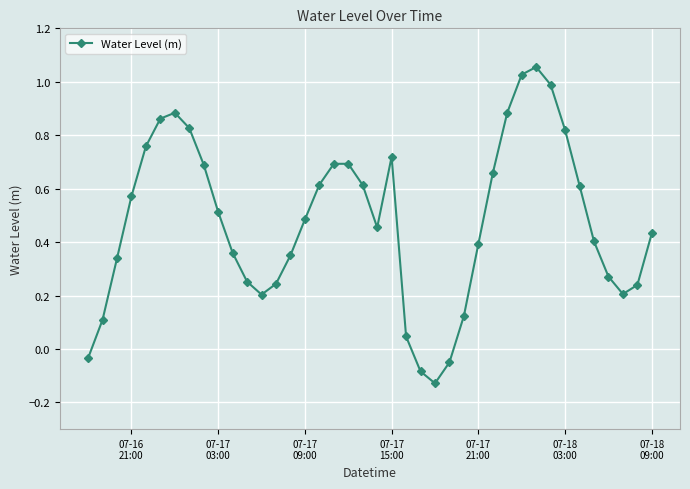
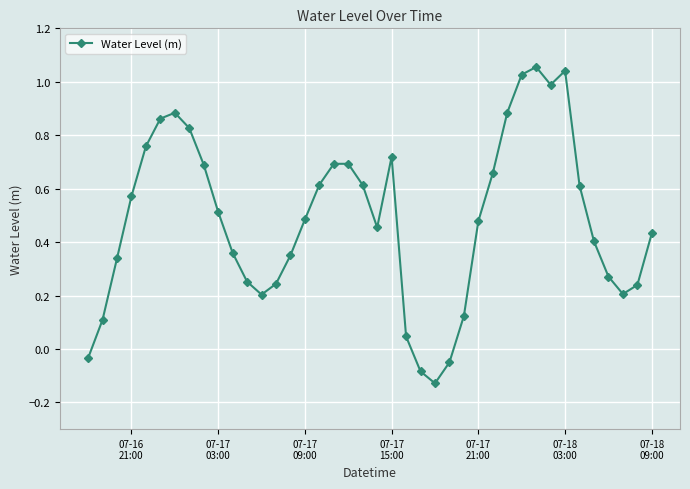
07-17 21:00: 0.39 -> 0.48
07-18 03:00: 0.82 -> 1.04
